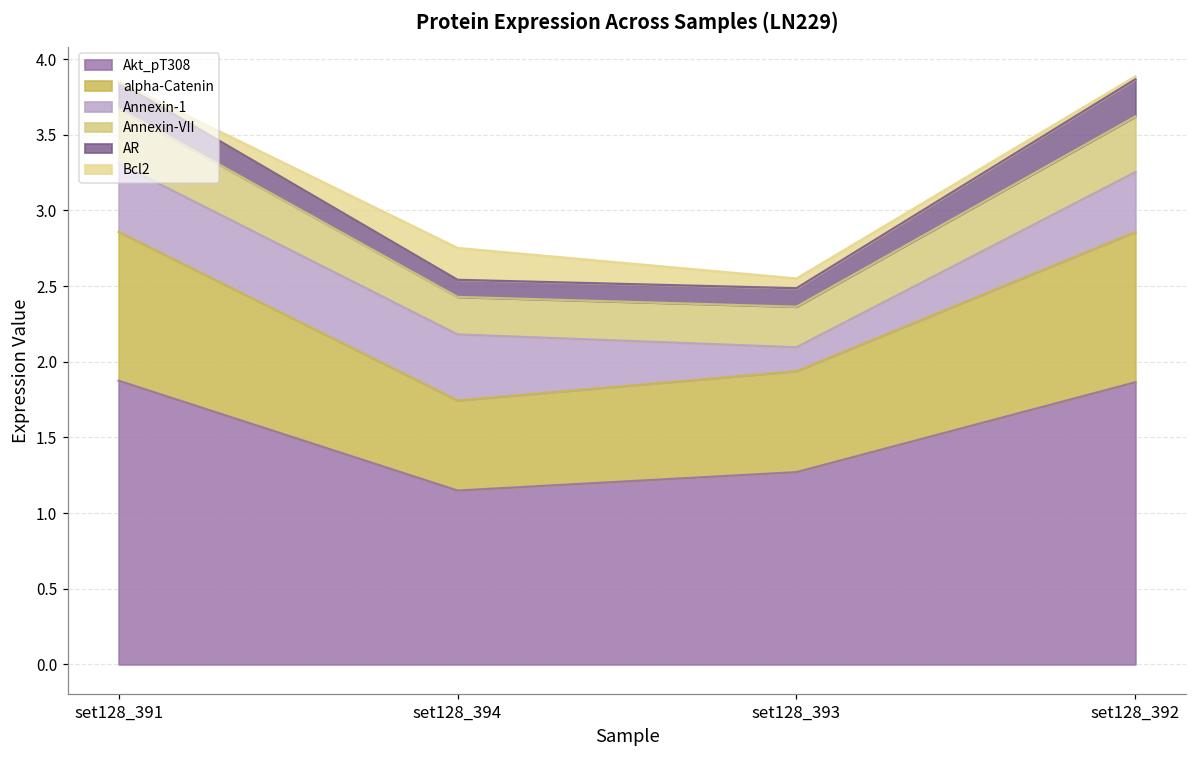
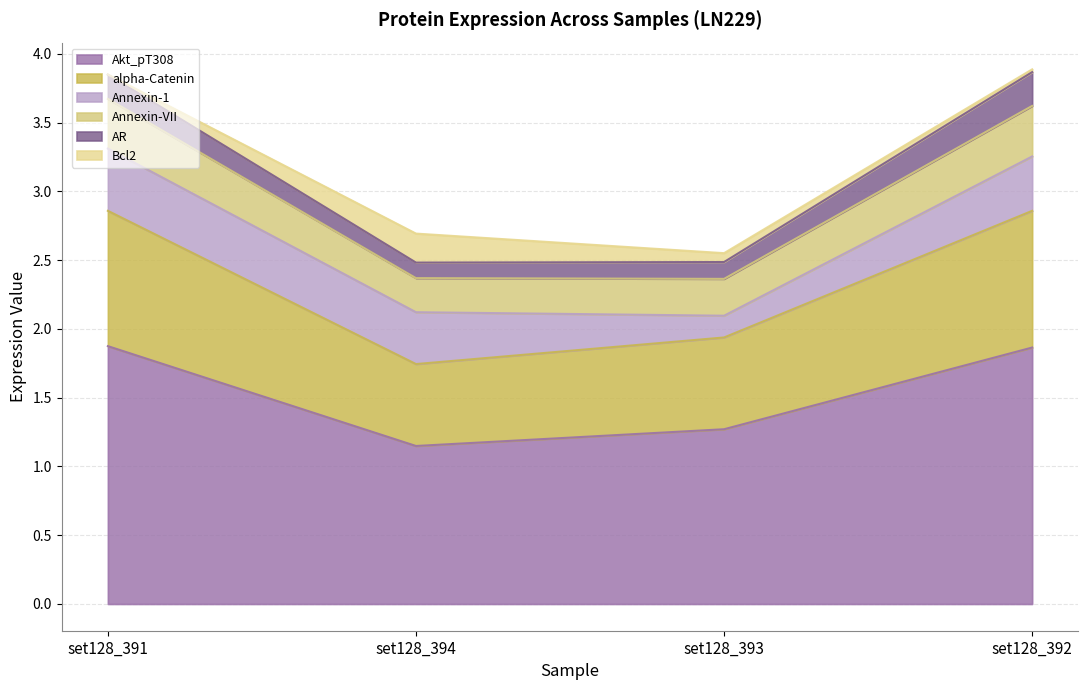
Annexin-1, set128_394: 0.44 -> 0.38
